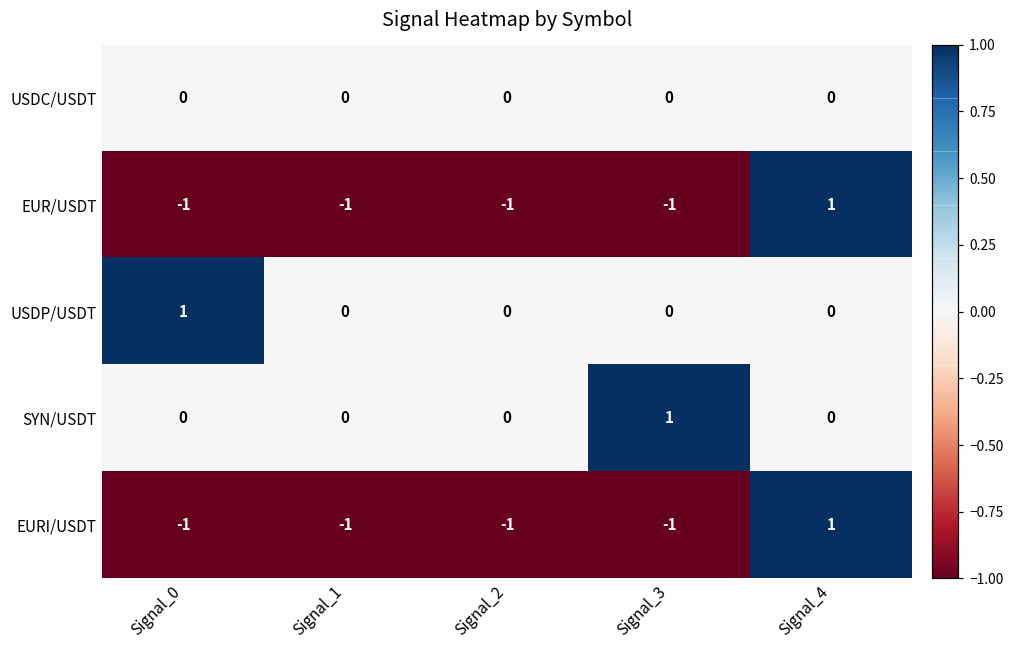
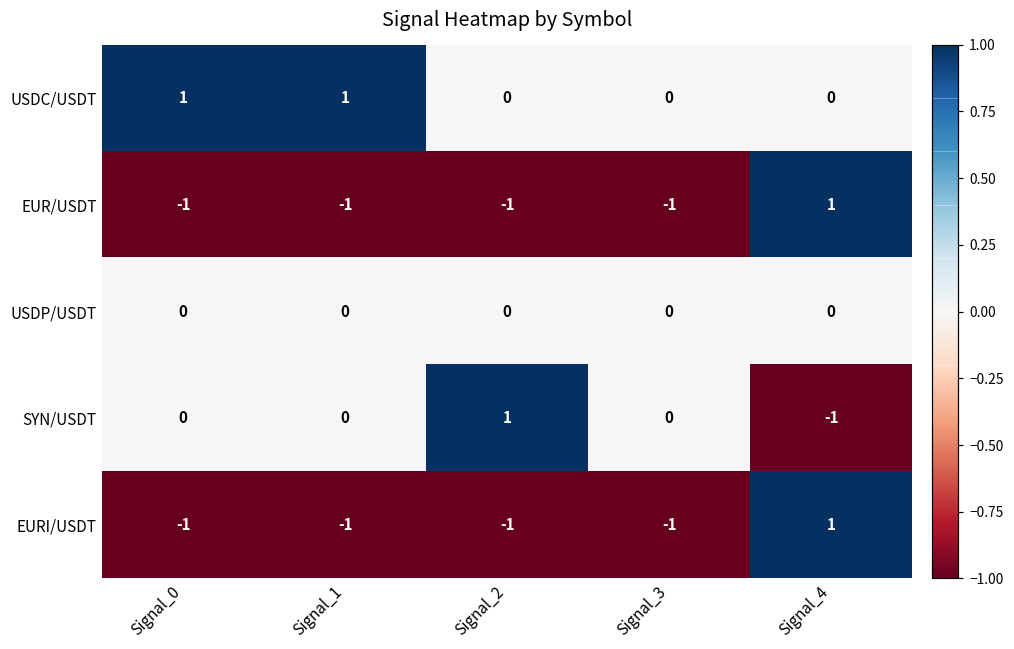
USDC/USDT, Signal_0: 0 -> 1
USDC/USDT, Signal_1: 0 -> 1
USDP/USDT, Signal_0: 1 -> 0
SYN/USDT, Signal_2: 0 -> 1
SYN/USDT, Signal_3: 1 -> 0
SYN/USDT, Signal_4: 0 -> -1
